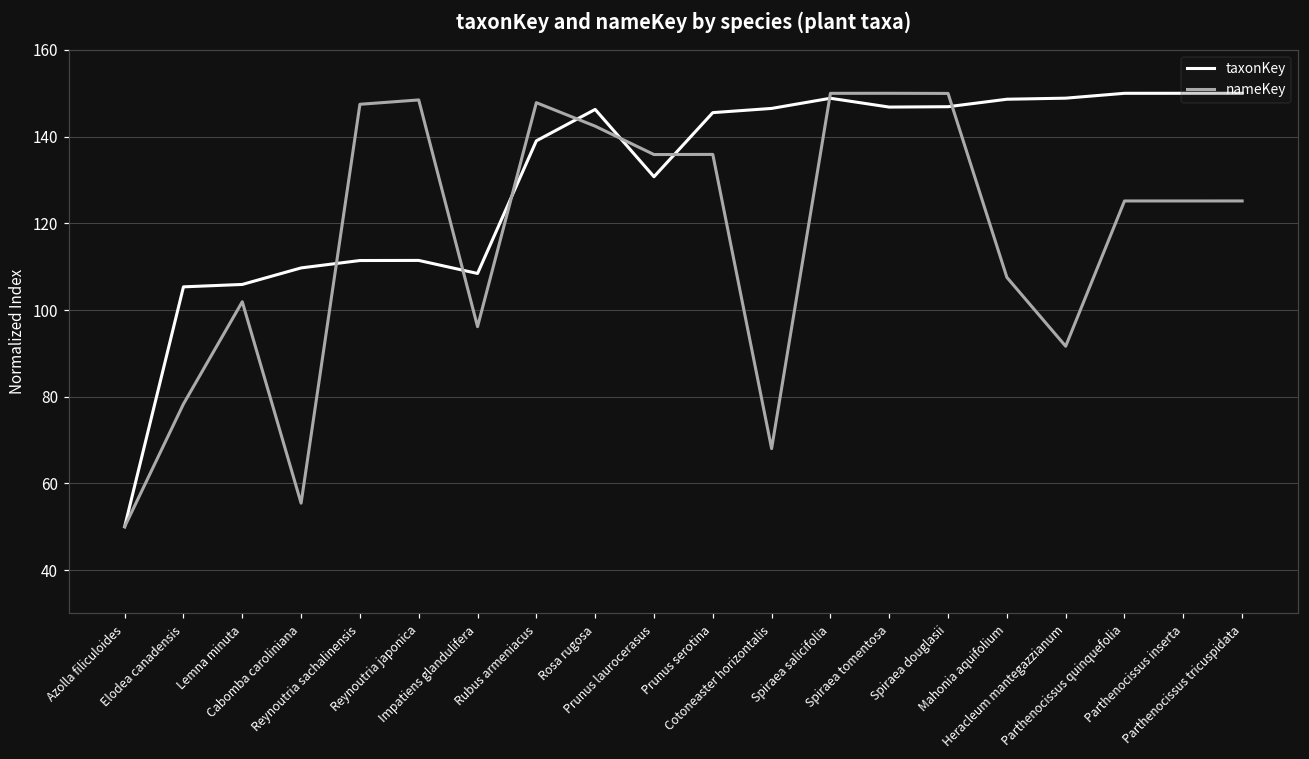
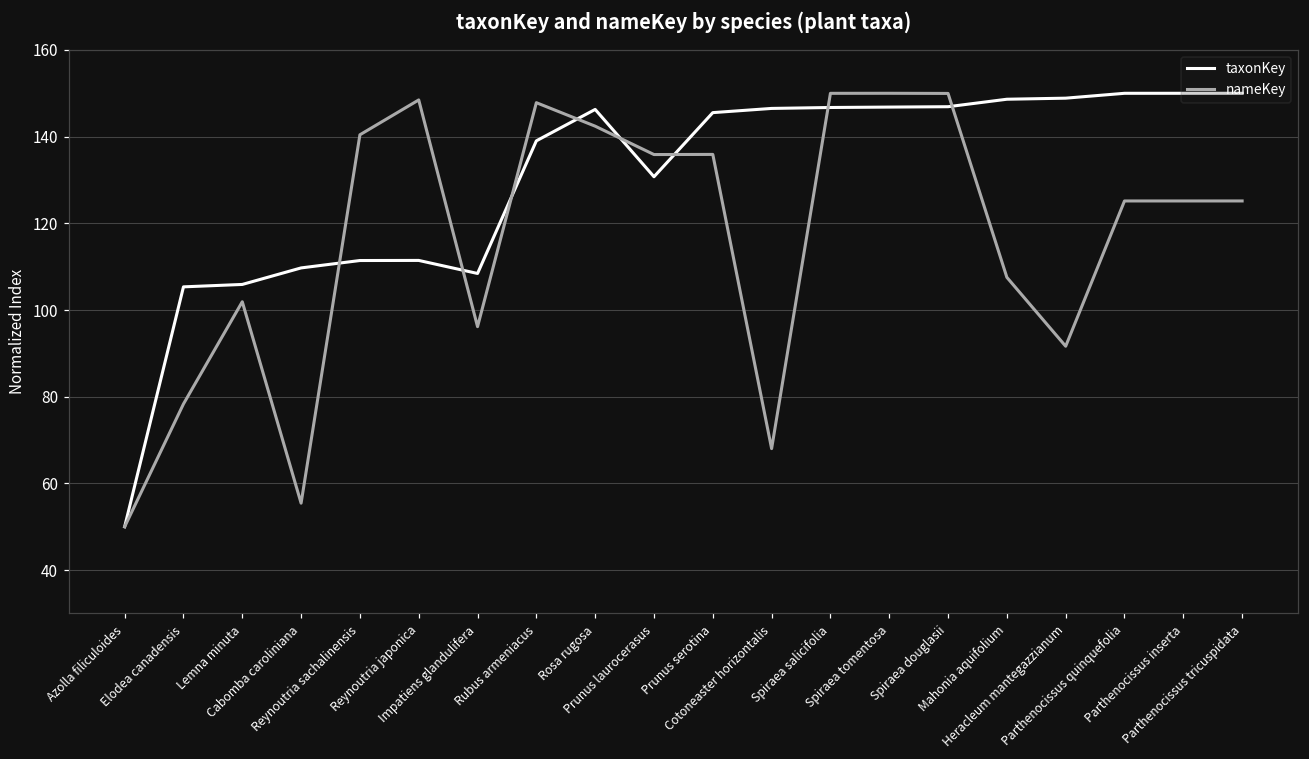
nameKey, Reynoutria sachalinensis: 147 -> 140
taxonKey, Spiraea salicifolia: 149 -> 147
